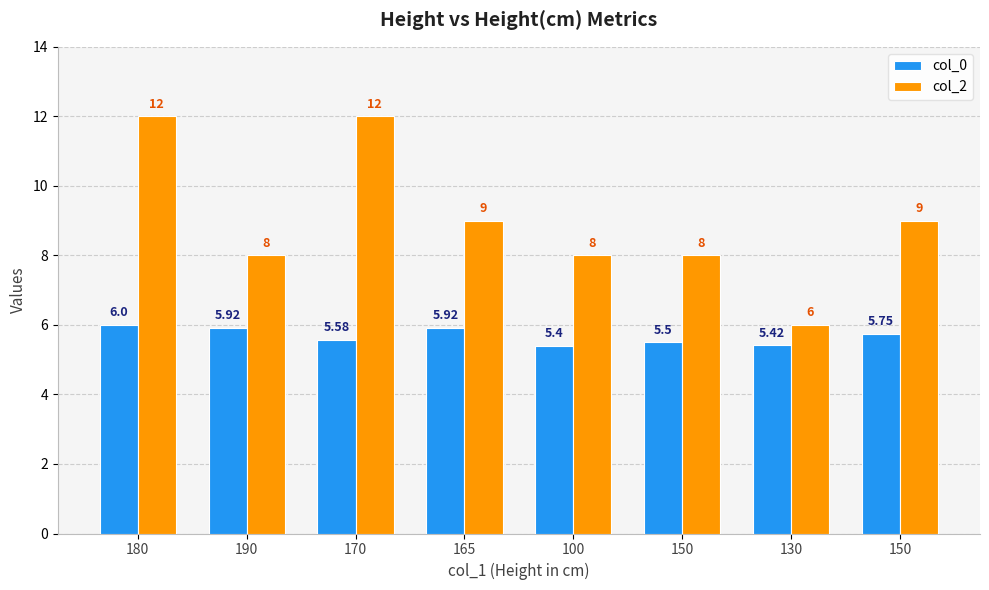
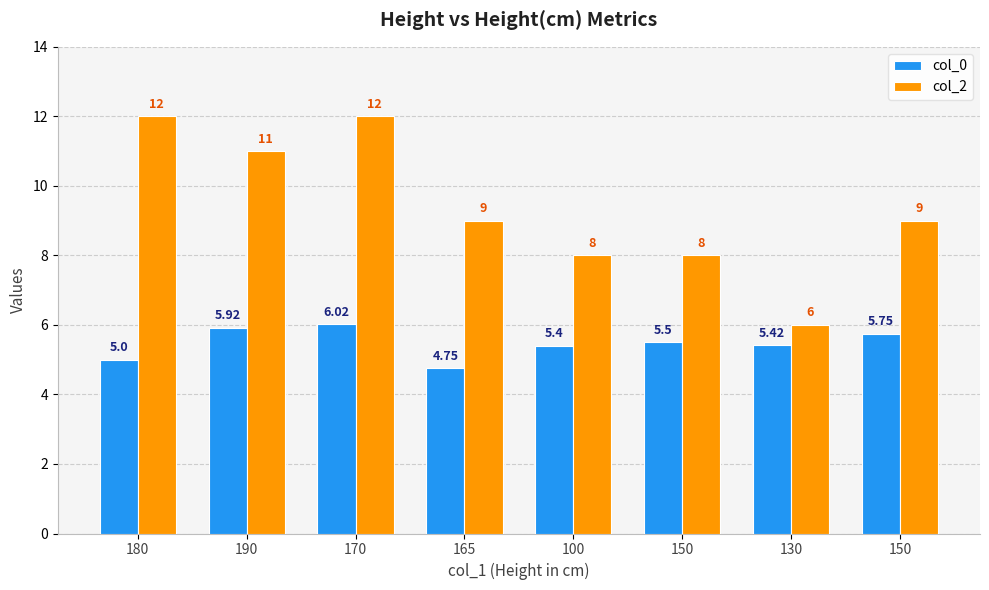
col_0, 180: 6.0 -> 5.0
col_2, 190: 8 -> 11
col_0, 170: 5.58 -> 6.02
col_0, 165: 5.92 -> 4.75
